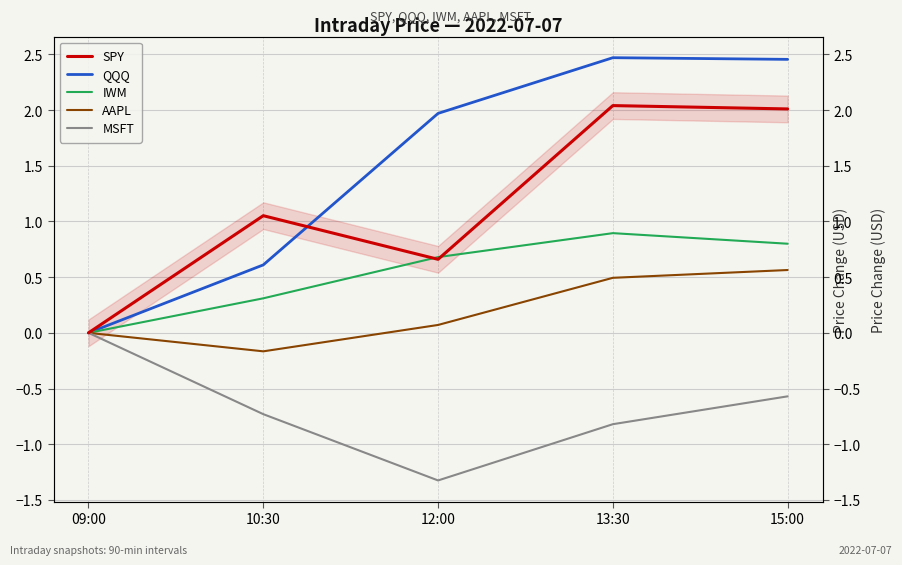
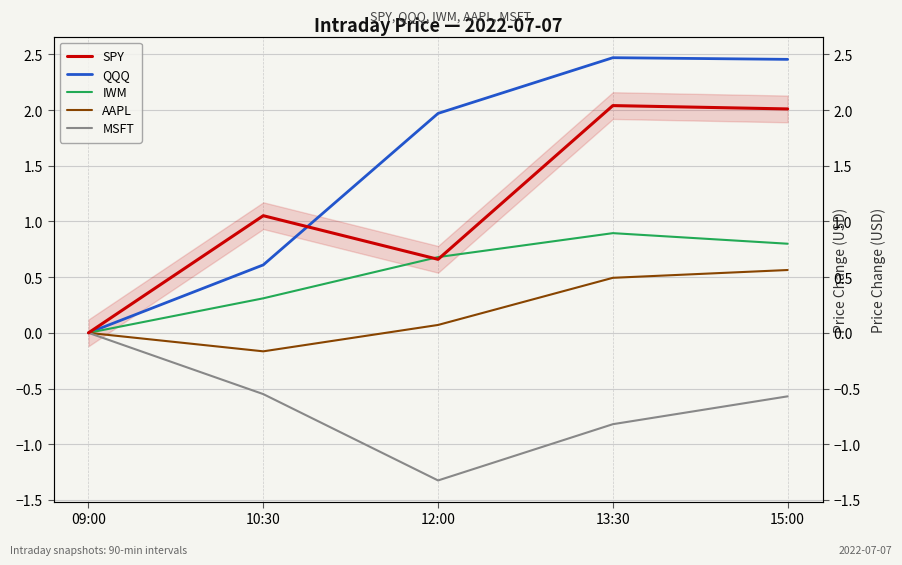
MSFT, 10:30: -0.73 -> -0.55
